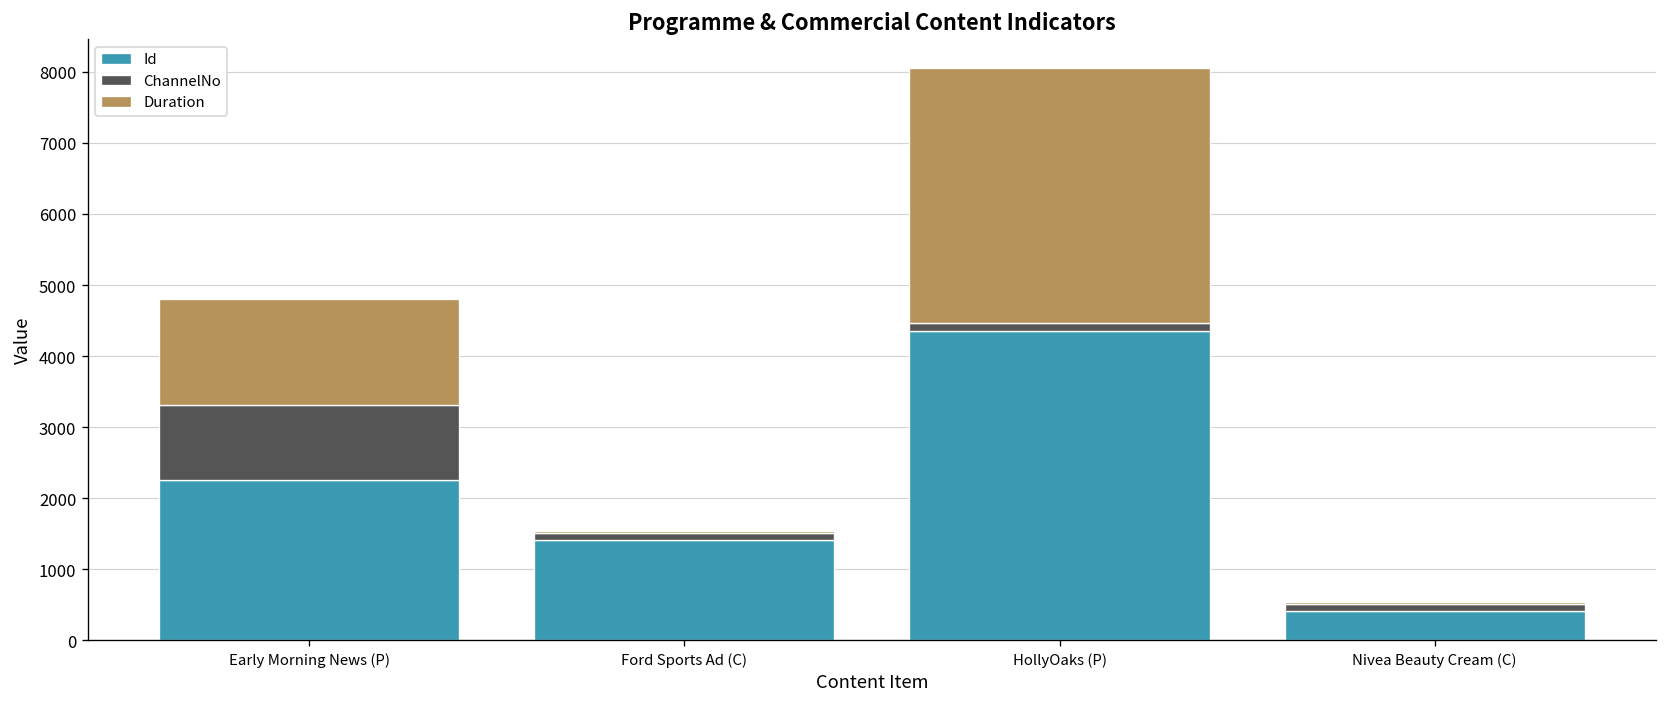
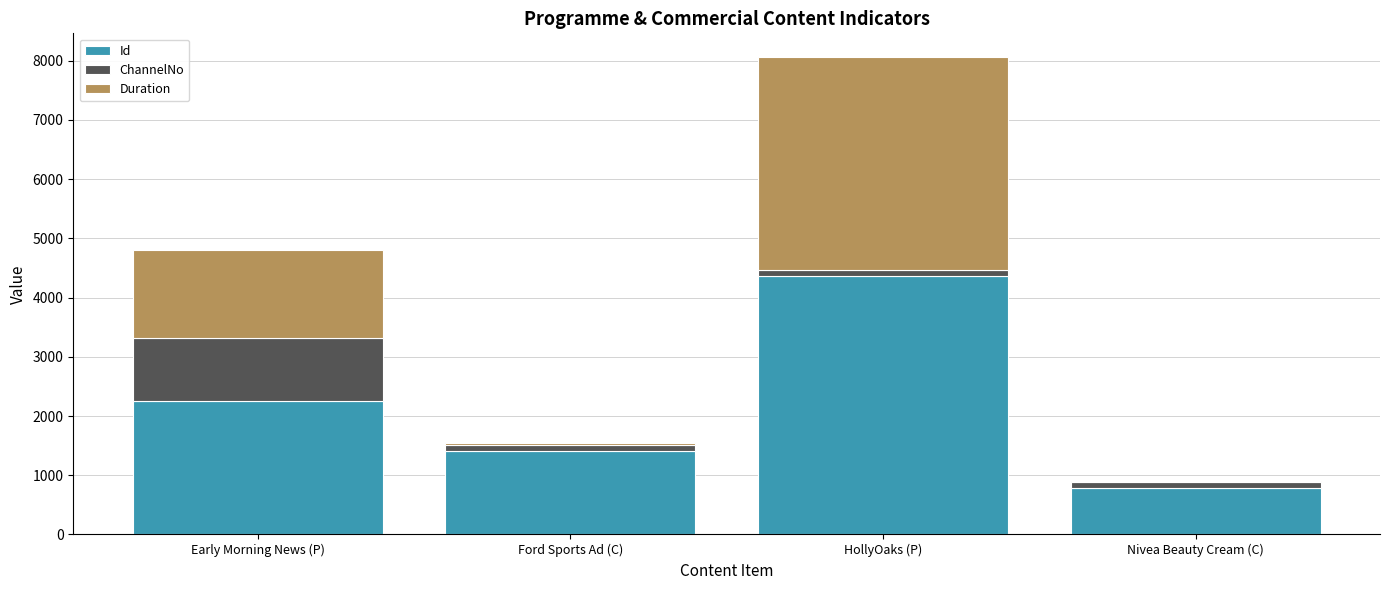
Id, Nivea Beauty Cream (C): 400 -> 800
